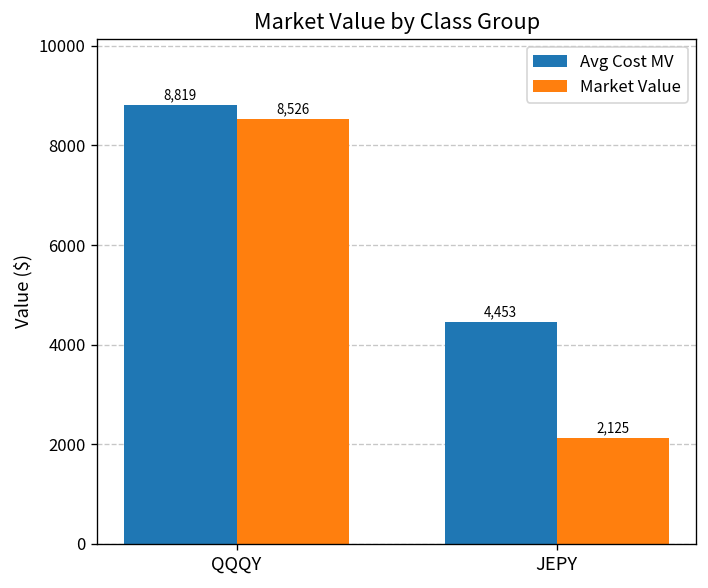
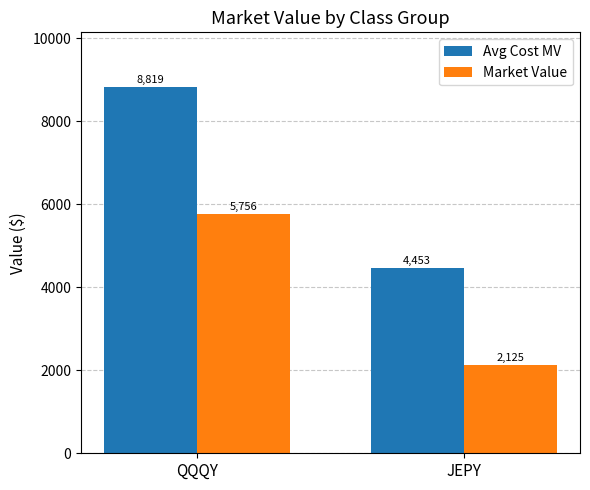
Market Value, QQQY: 8,526 -> 5,756
